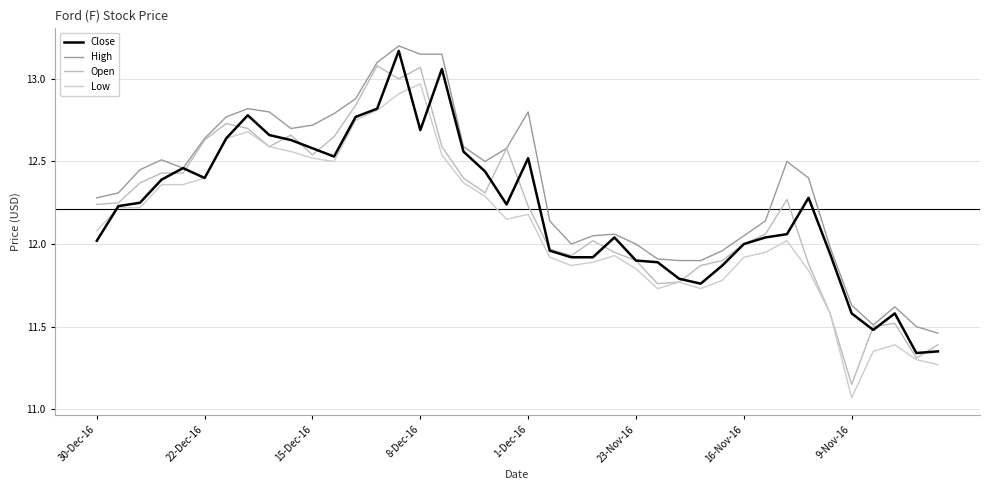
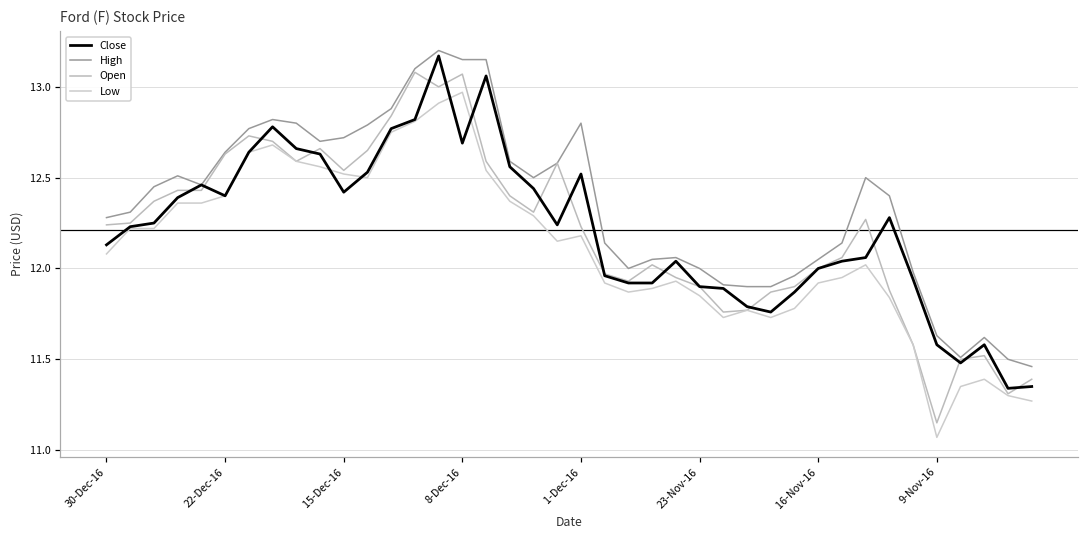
Close, 30-Dec-16: 12.02 -> 12.13
Close, 15-Dec-16: 12.58 -> 12.42
